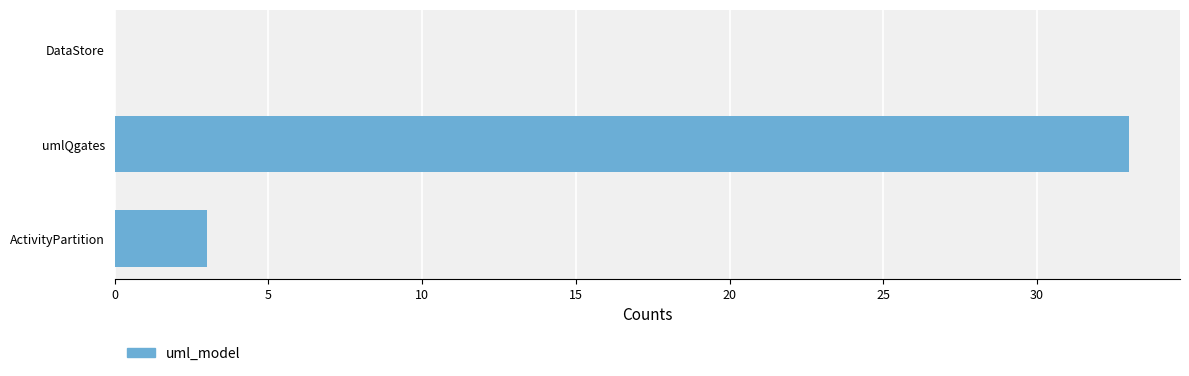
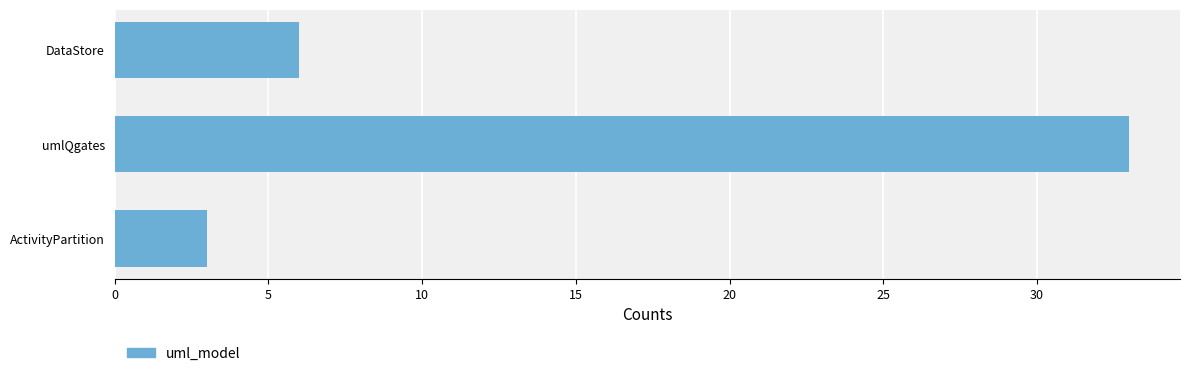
DataStore: 0 -> 6
